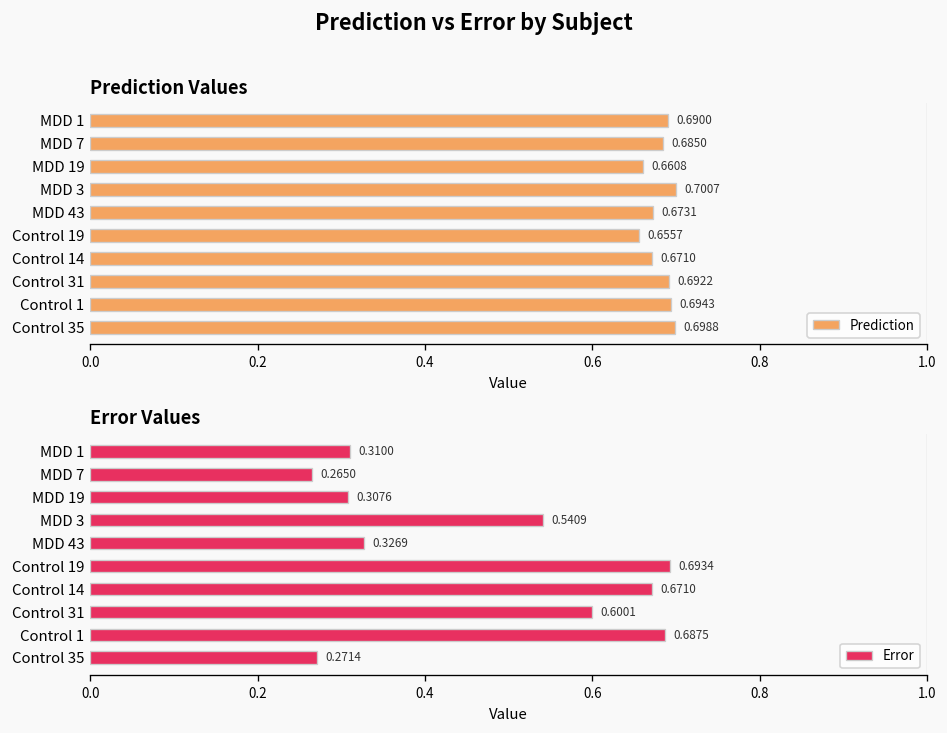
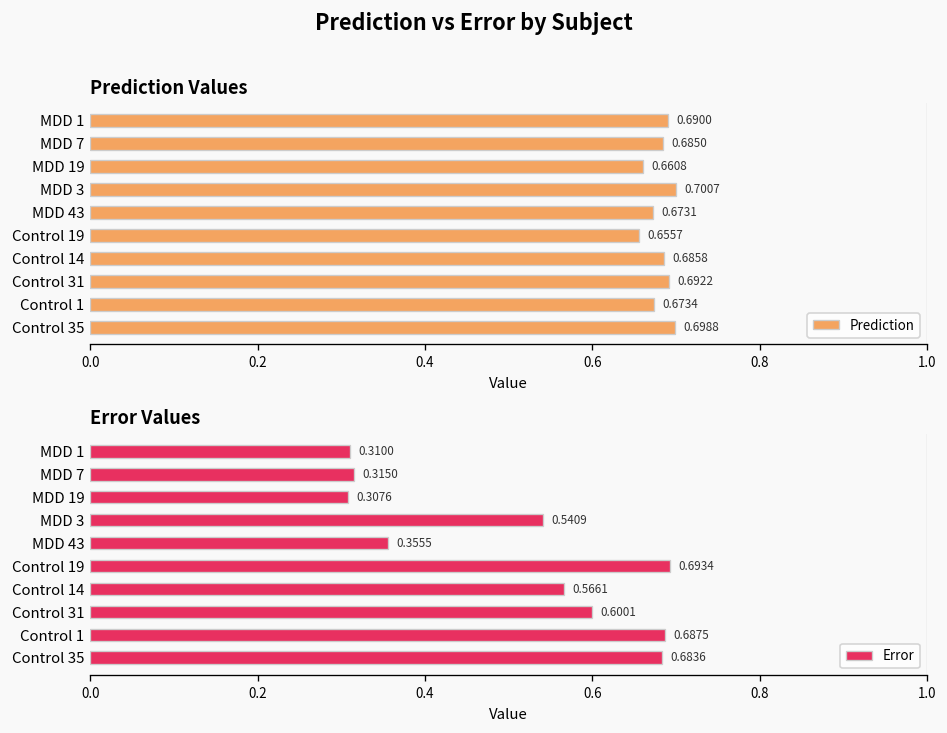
Prediction Values, Control 14: 0.6710 -> 0.6858
Prediction Values, Control 1: 0.6943 -> 0.6734
Error Values, MDD 7: 0.2650 -> 0.3150
Error Values, MDD 43: 0.3269 -> 0.3555
Error Values, Control 14: 0.6710 -> 0.5661
Error Values, Control 35: 0.2714 -> 0.6836
